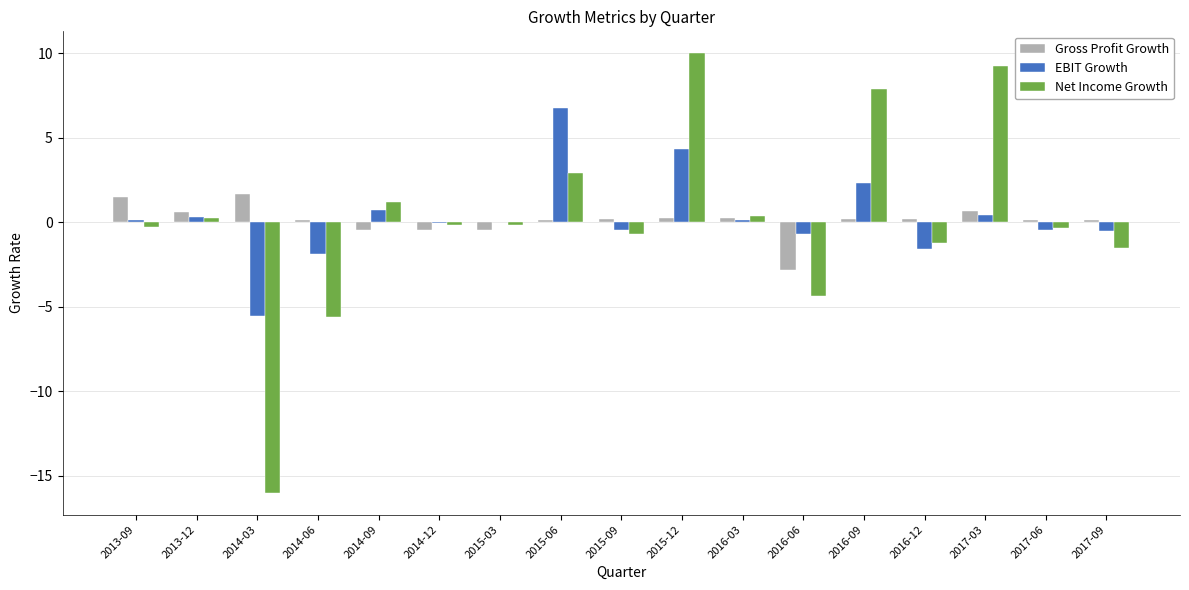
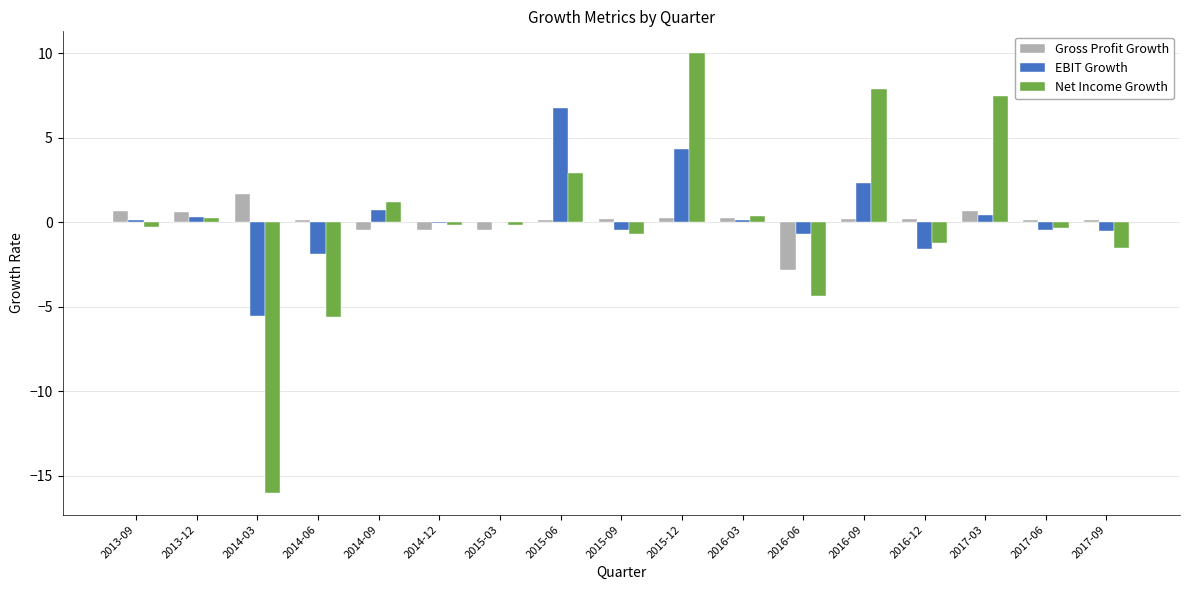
Gross Profit Growth, 2013-09: 1.5 -> 0.7
Net Income Growth, 2017-03: 9.2 -> 7.5
